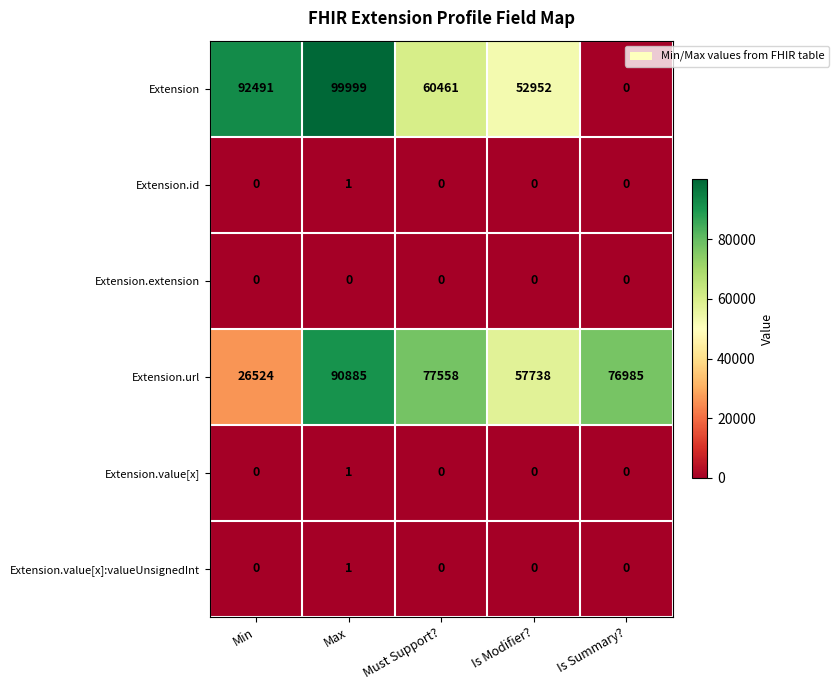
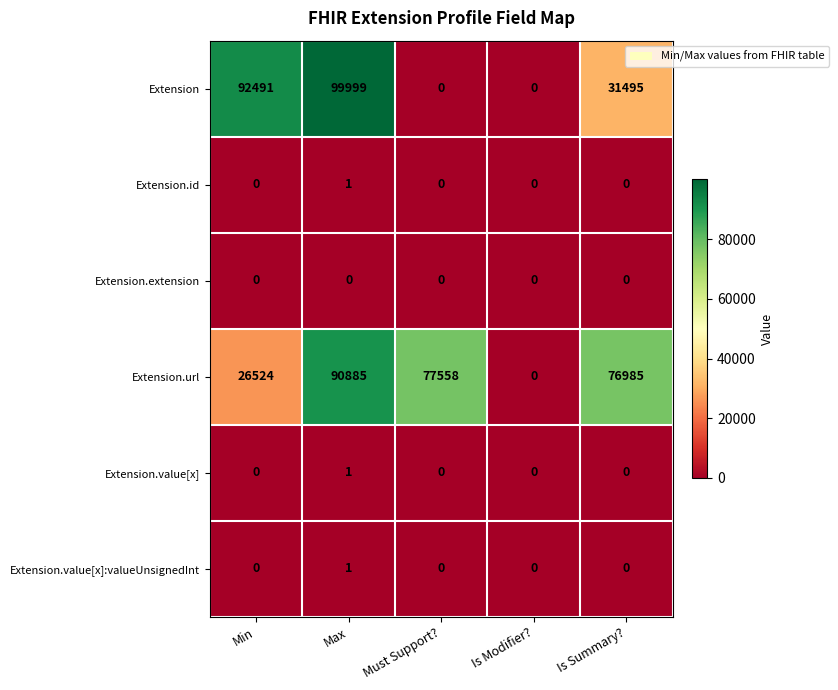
Extension, Must Support?: 60461 -> 0
Extension, Is Modifier?: 52952 -> 0
Extension, Is Summary?: 0 -> 31495
Extension.url, Is Modifier?: 57738 -> 0
